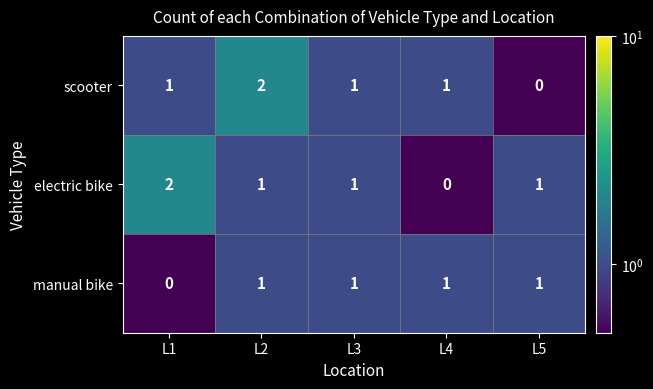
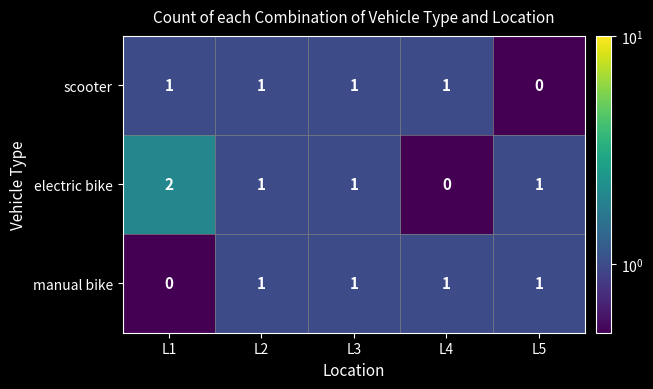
scooter, L2: 2 -> 1
